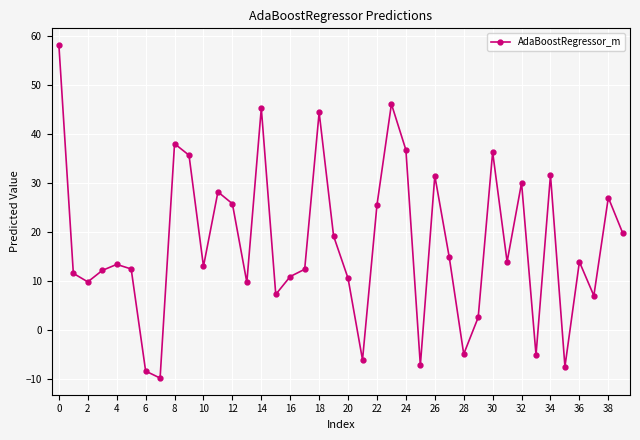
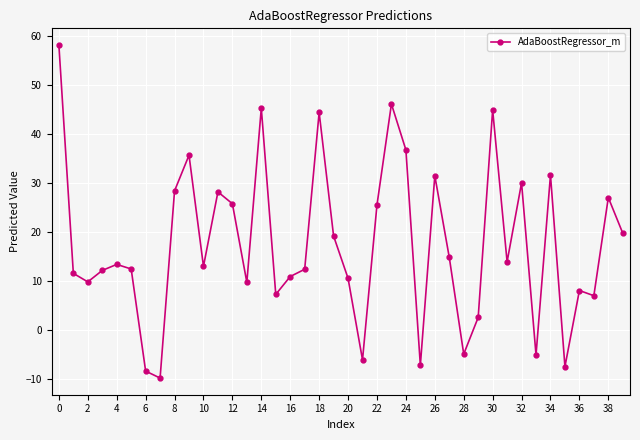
8: 38 -> 28
30: 36 -> 45
36: 14 -> 8
